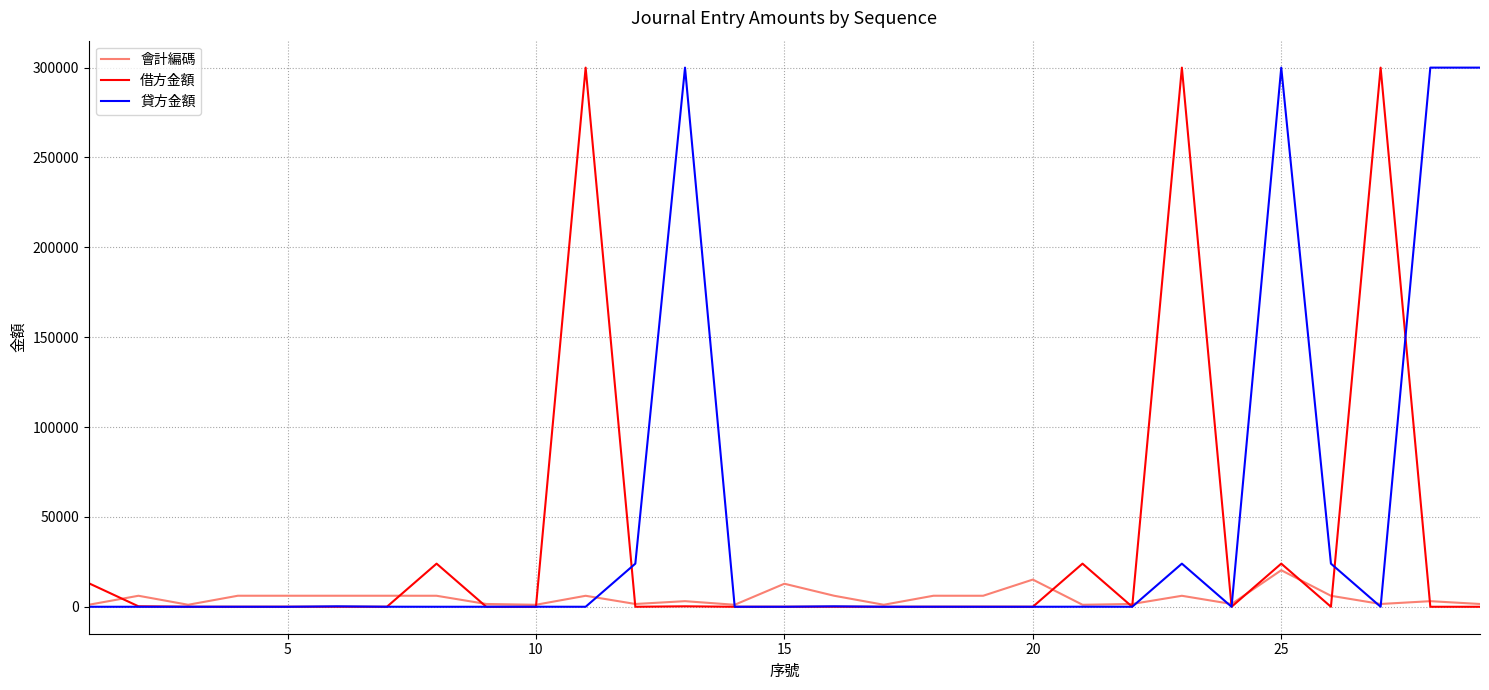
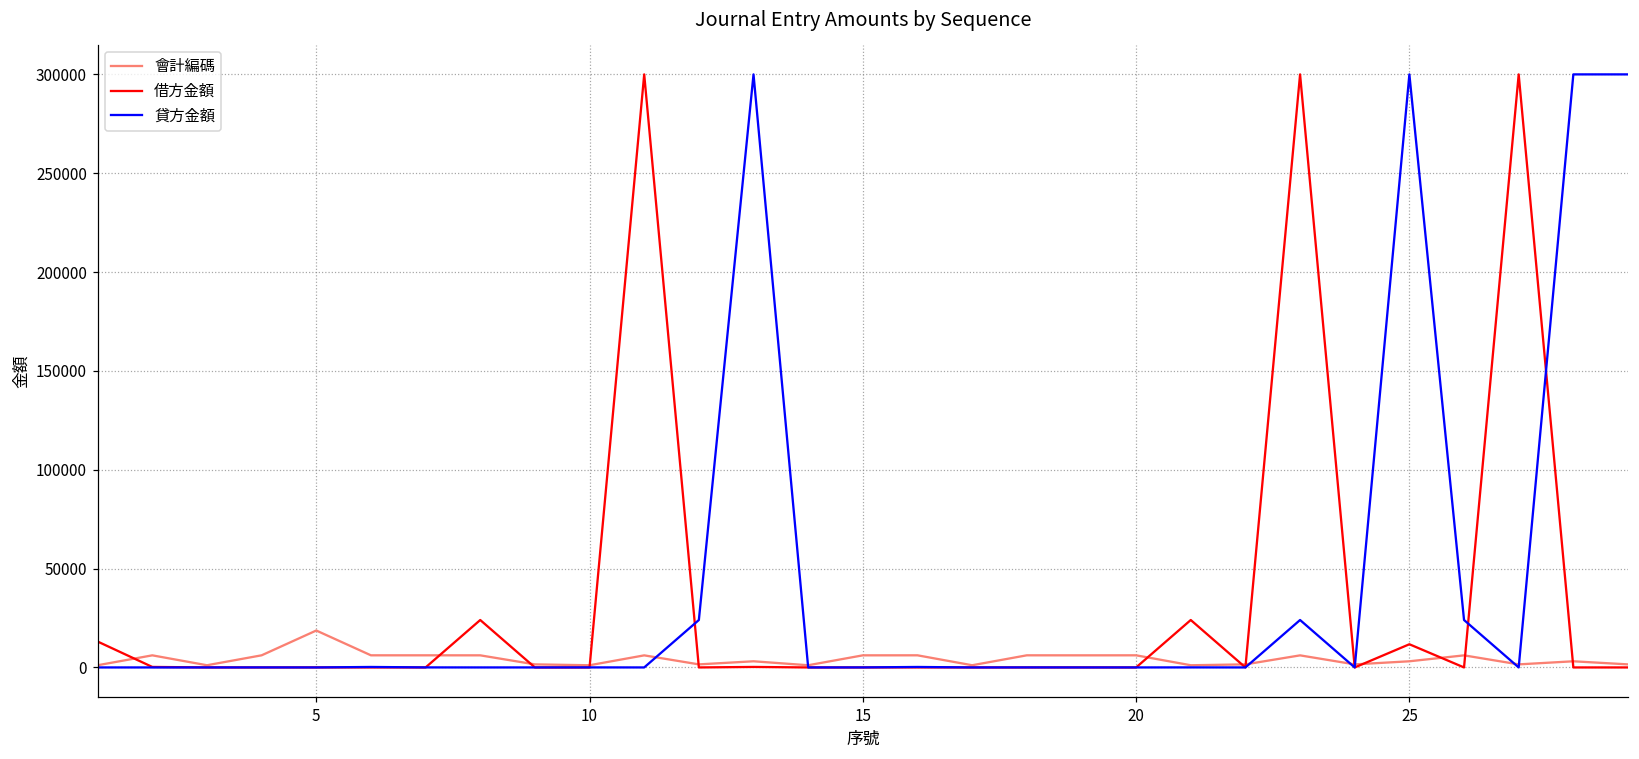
會計編碼, 5: 6000 -> 19000
會計編碼, 15: 13000 -> 6000
會計編碼, 20: 15000 -> 6000
會計編碼, 25: 20000 -> 3000
借方金額, 25: 24000 -> 12000
